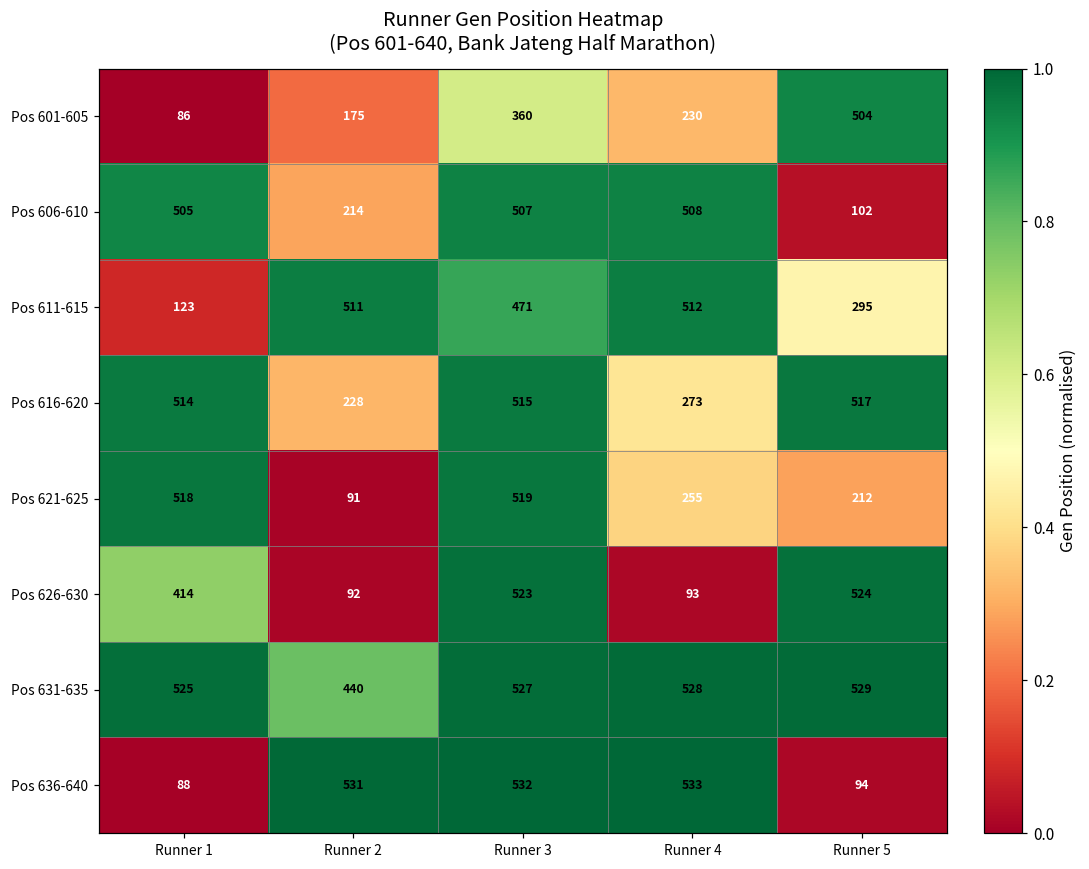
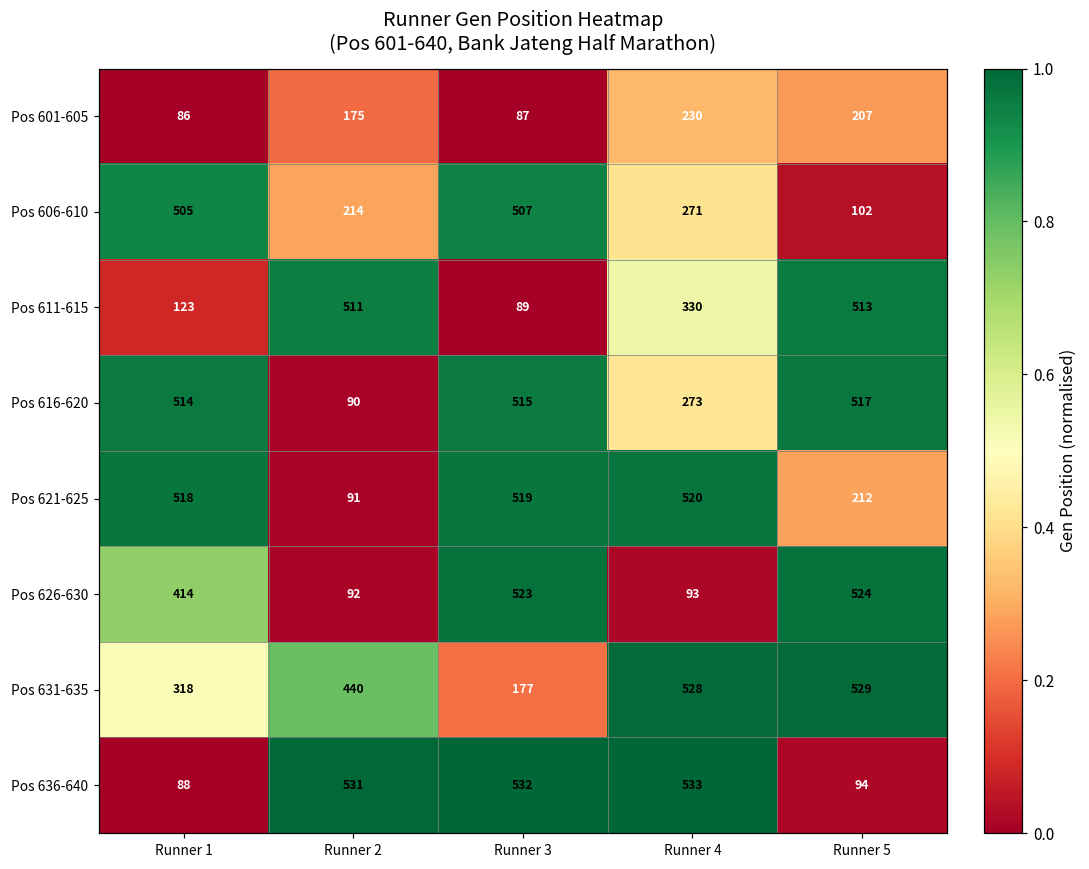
Pos 601-605, Runner 3: 360 -> 87
Pos 601-605, Runner 5: 504 -> 207
Pos 606-610, Runner 4: 508 -> 271
Pos 611-615, Runner 3: 471 -> 89
Pos 611-615, Runner 4: 512 -> 330
Pos 611-615, Runner 5: 295 -> 513
Pos 616-620, Runner 2: 228 -> 90
Pos 621-625, Runner 4: 255 -> 520
Pos 631-635, Runner 1: 525 -> 318
Pos 631-635, Runner 3: 527 -> 177
